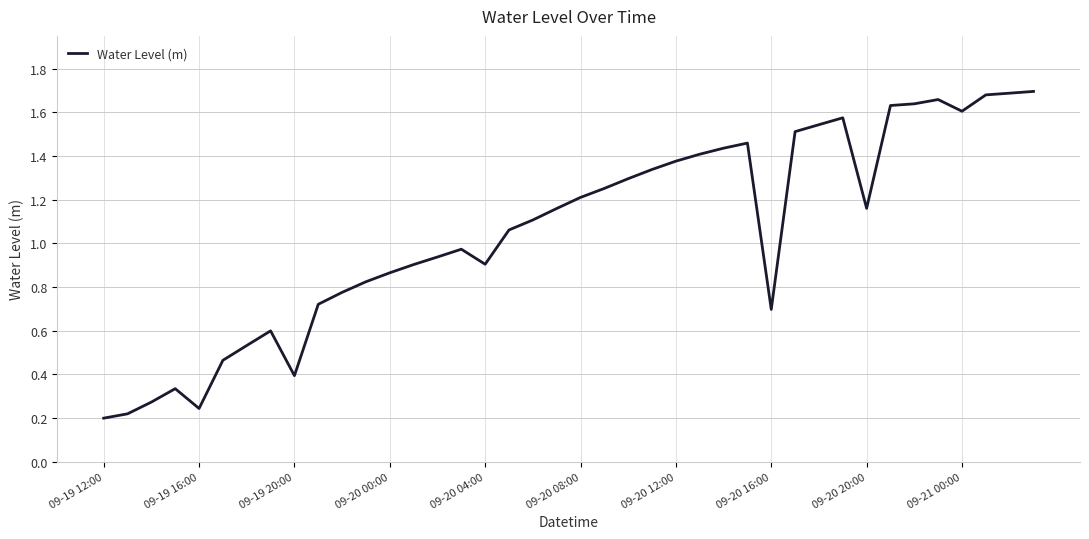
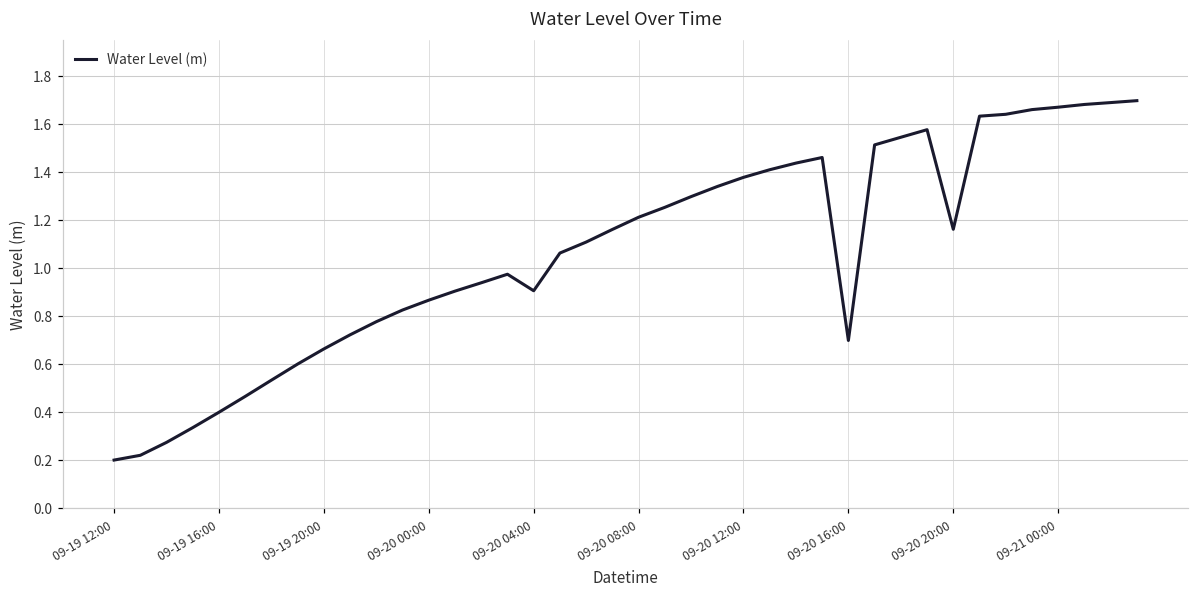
09-19 16:00: 0.24 -> 0.40
09-19 20:00: 0.39 -> 0.66
09-21 00:00: 1.60 -> 1.67
